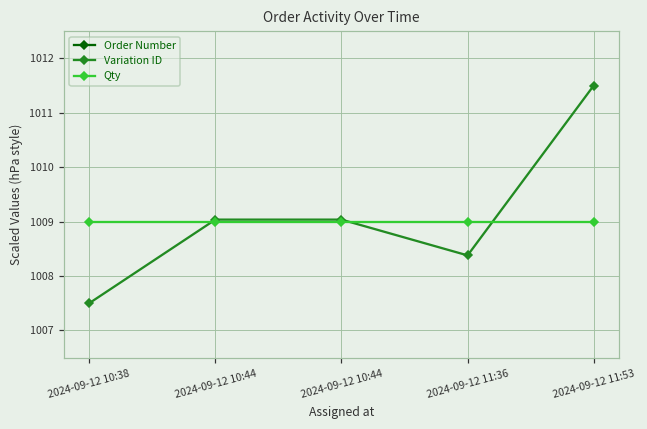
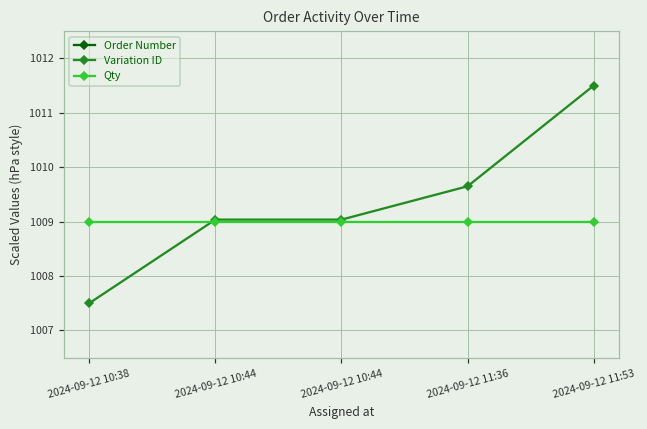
Variation ID, 2024-09-12 11:36: 1008.4 -> 1009.6
